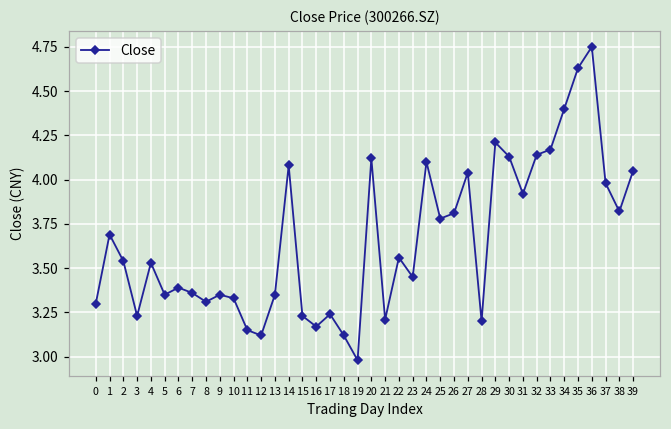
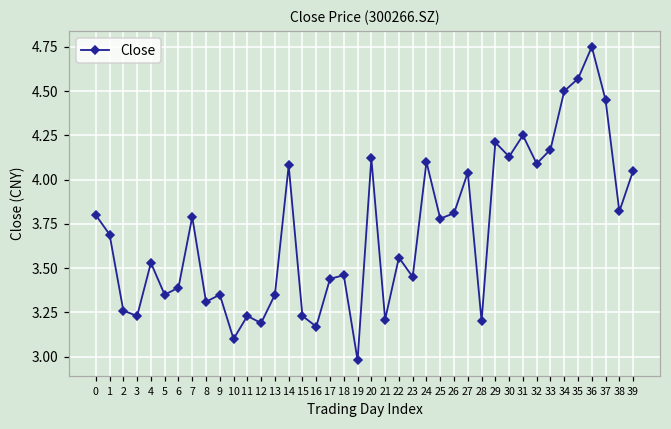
0: 3.3 -> 3.8
2: 3.54 -> 3.26
7: 3.36 -> 3.79
10: 3.33 -> 3.10
11: 3.15 -> 3.23
12: 3.12 -> 3.19
17: 3.24 -> 3.44
18: 3.12 -> 3.46
31: 3.92 -> 4.25
32: 4.14 -> 4.09
34: 4.4 -> 4.5
35: 4.63 -> 4.57
37: 3.98 -> 4.45
